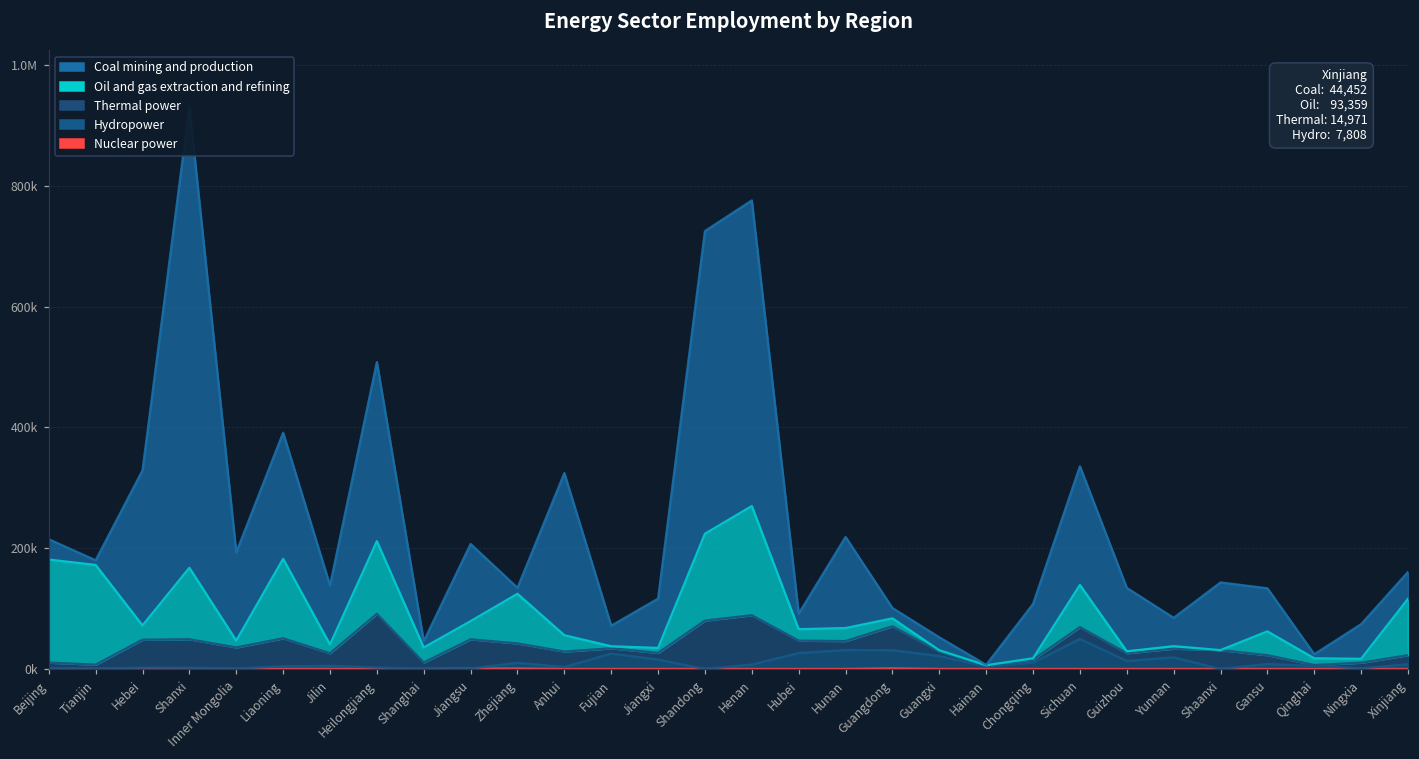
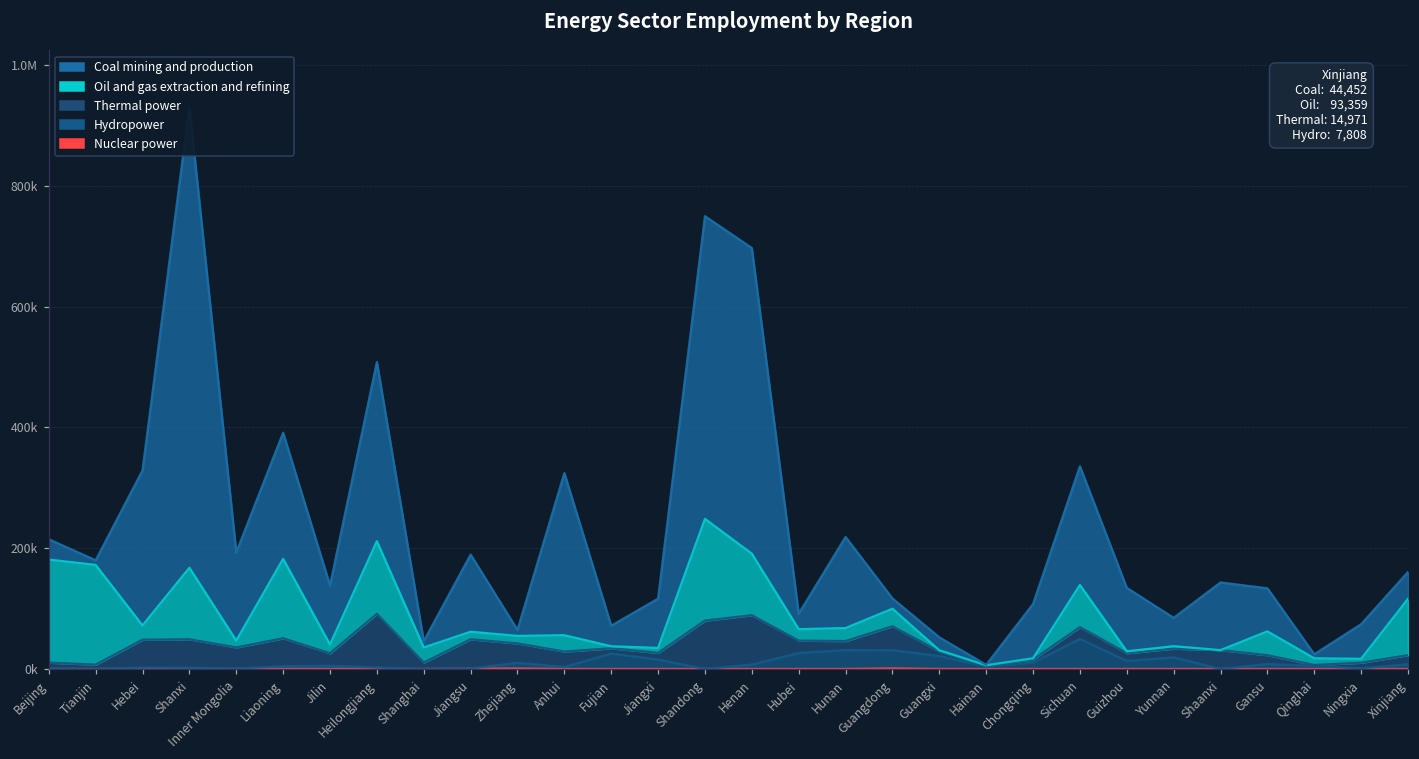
Oil and gas extraction and refining, Jiangsu: 30000 -> 10000
Oil and gas extraction and refining, Zhejiang: 80000 -> 10000
Oil and gas extraction and refining, Shandong: 140000 -> 170000
Oil and gas extraction and refining, Henan: 180000 -> 100000
Oil and gas extraction and refining, Guangdong: 10000 -> 30000
